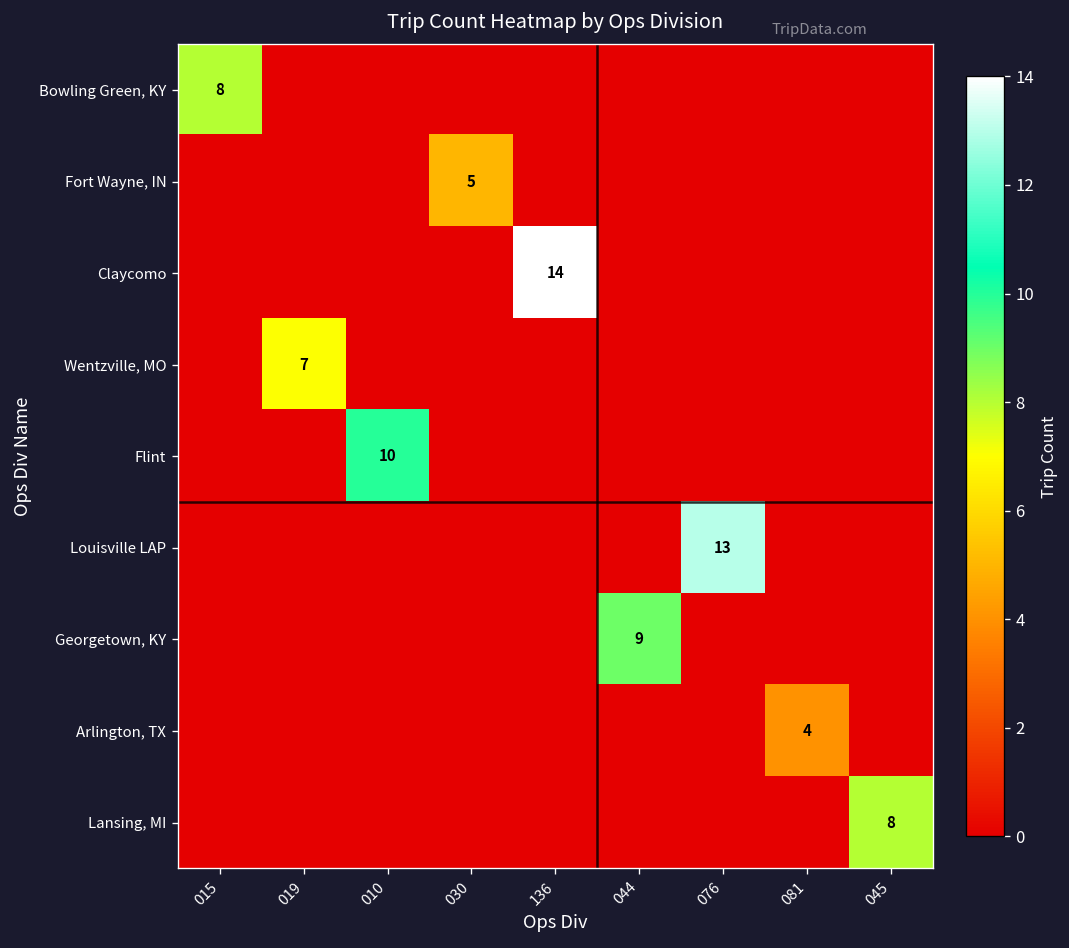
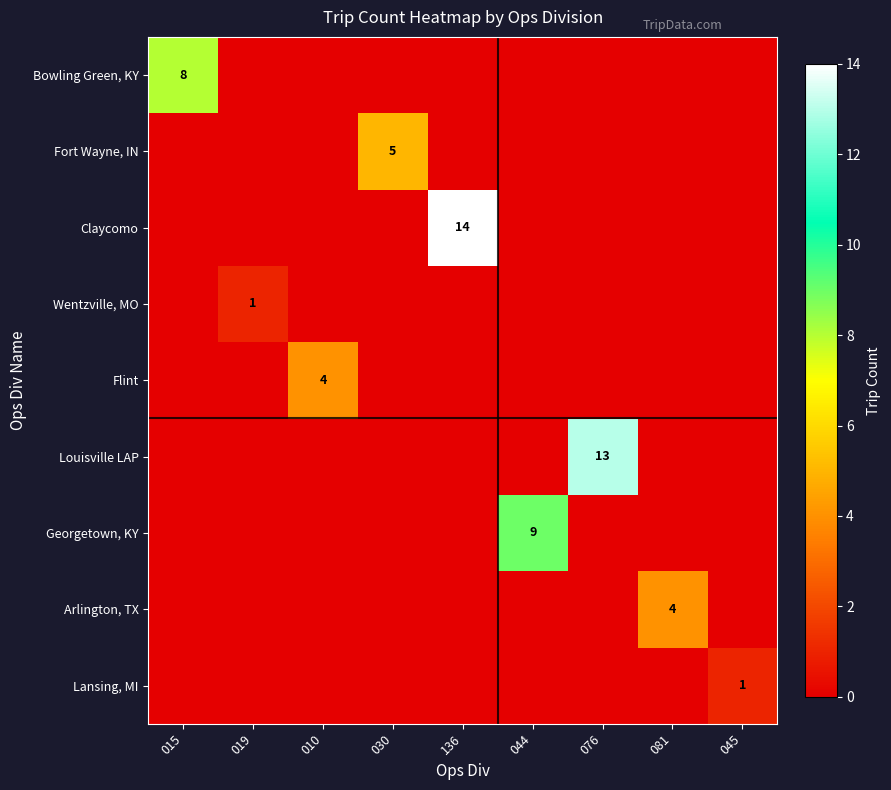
Wentzville, MO, 019: 7 -> 1
Flint, 010: 10 -> 4
Lansing, MI, 045: 8 -> 1
